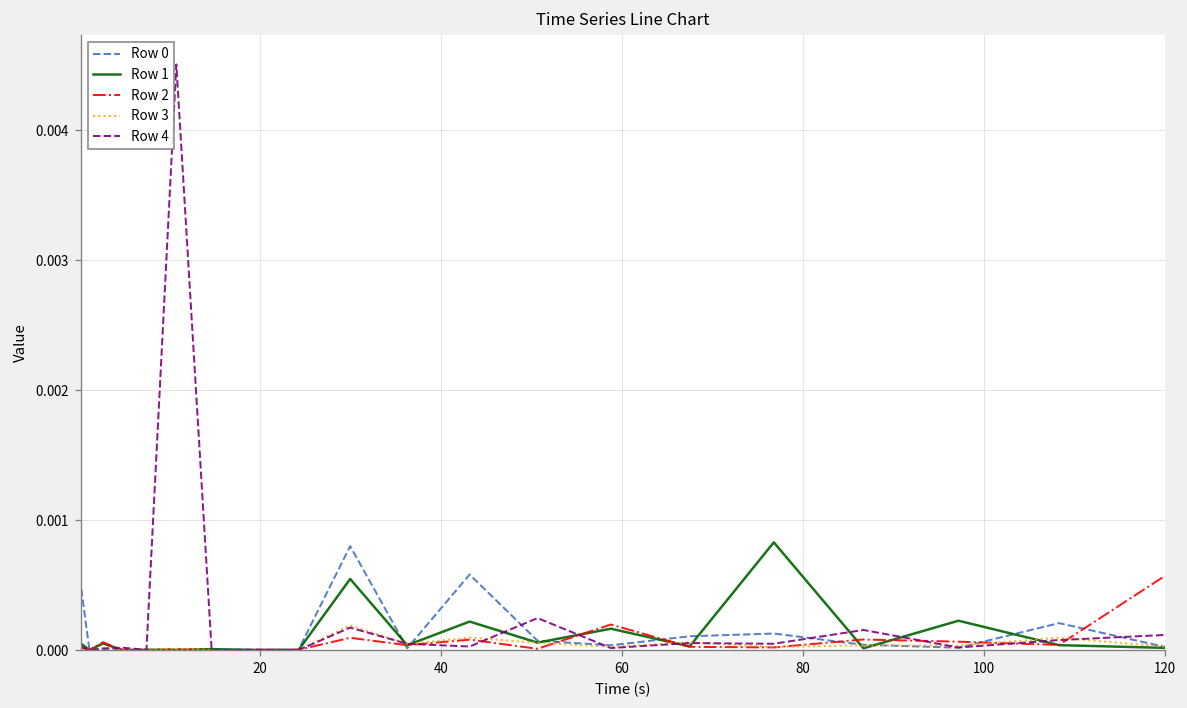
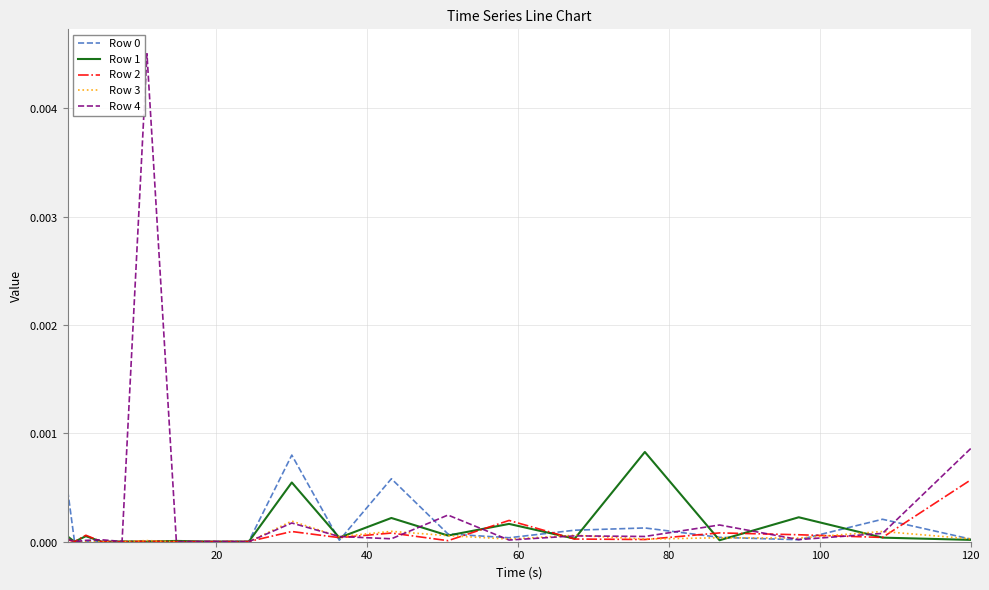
Row 4, 120: 0.00012 -> 0.00086
